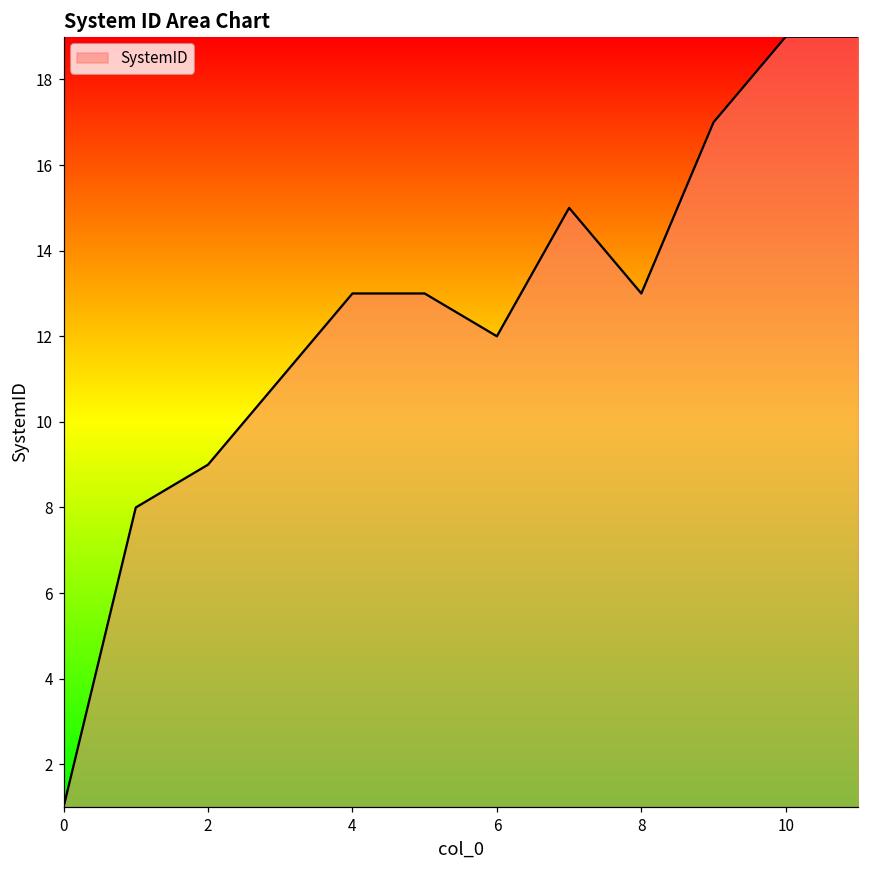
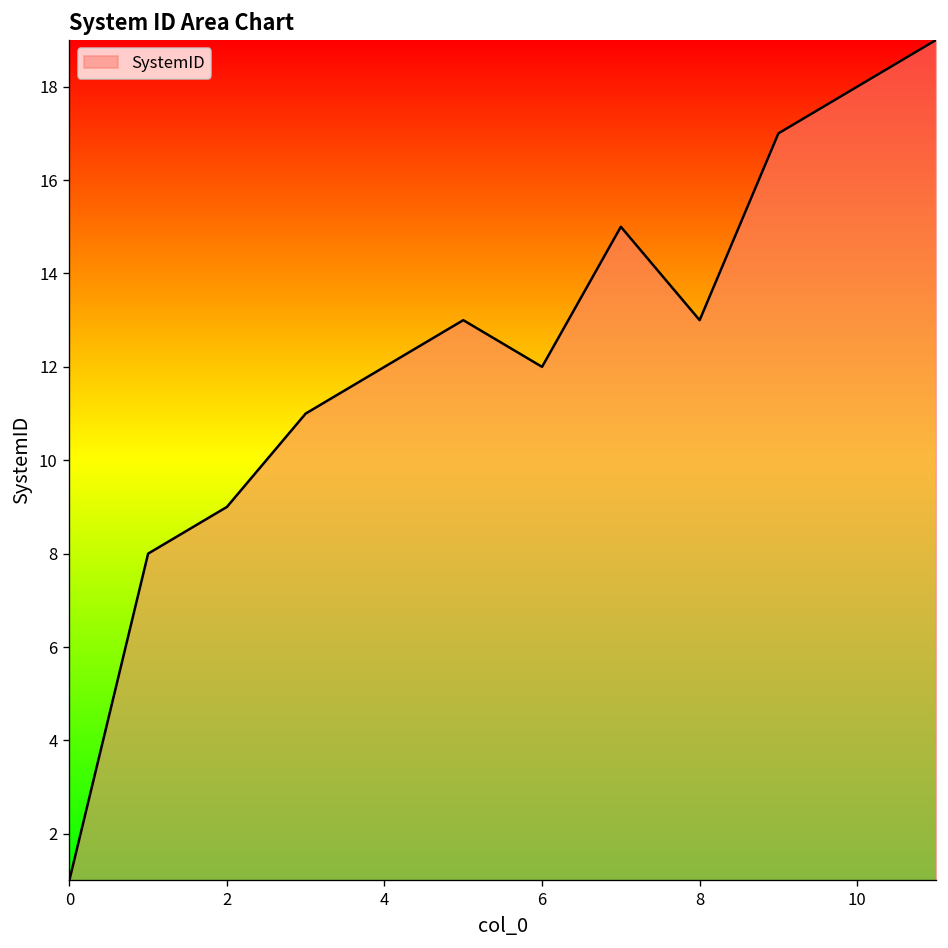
4: 13 -> 12
10: 19 -> 18
